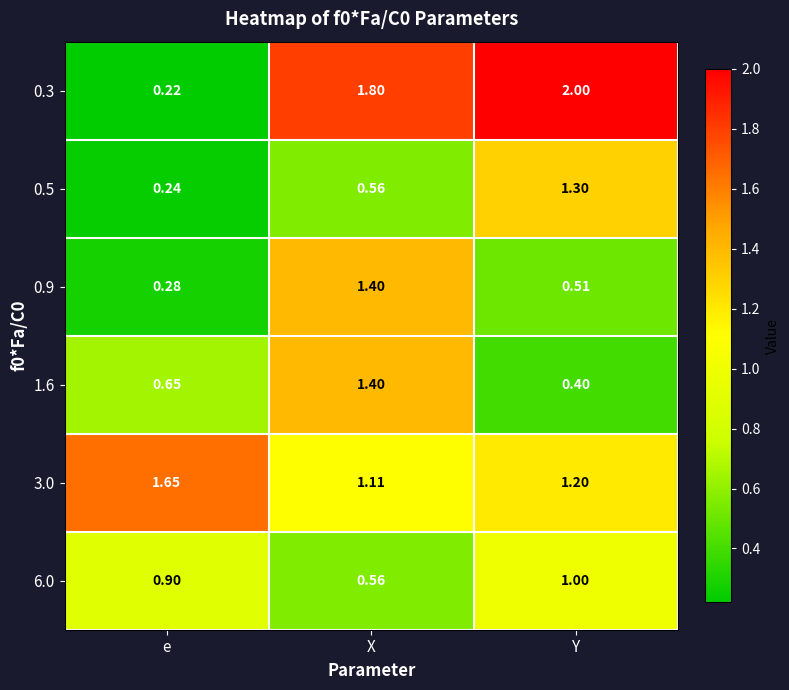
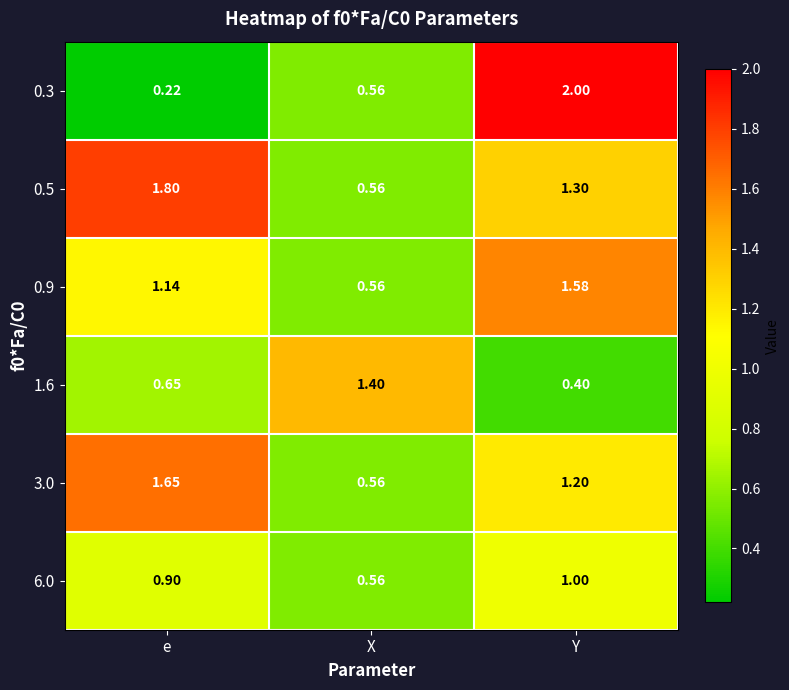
0.3, X: 1.80 -> 0.56
0.5, e: 0.24 -> 1.80
0.9, e: 0.28 -> 1.14
0.9, X: 1.40 -> 0.56
0.9, Y: 0.51 -> 1.58
3.0, X: 1.11 -> 0.56
